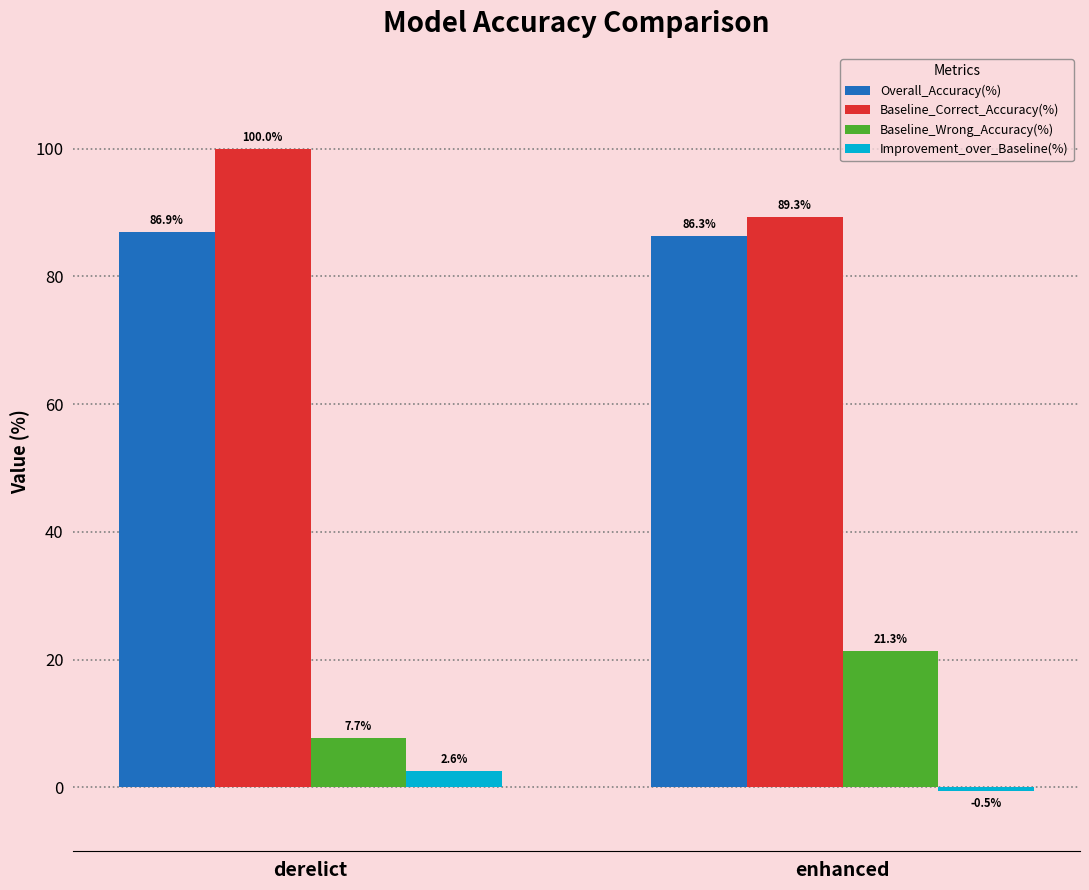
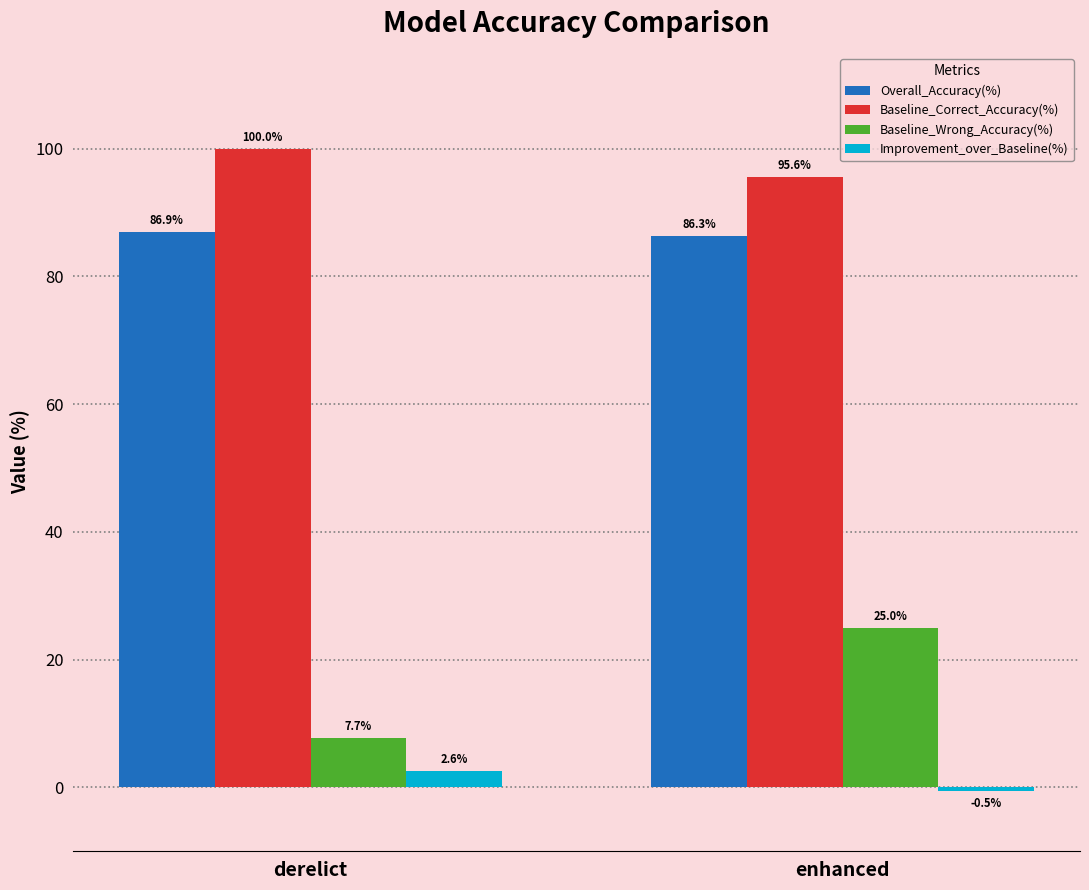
Baseline_Correct_Accuracy(%), enhanced: 89.3% -> 95.6%
Baseline_Wrong_Accuracy(%), enhanced: 21.3% -> 25.0%
